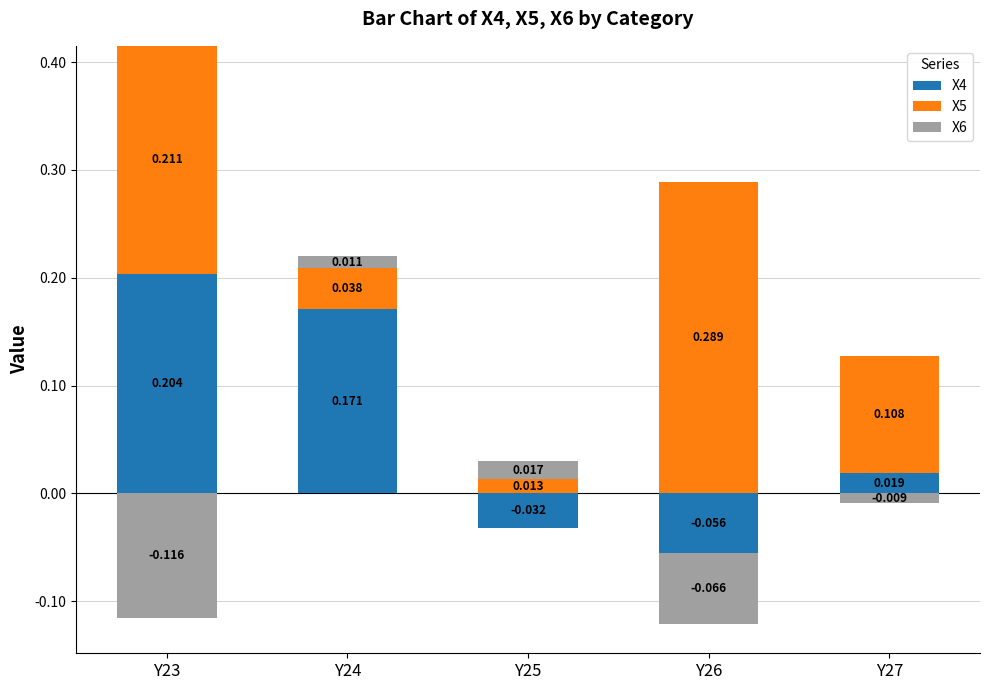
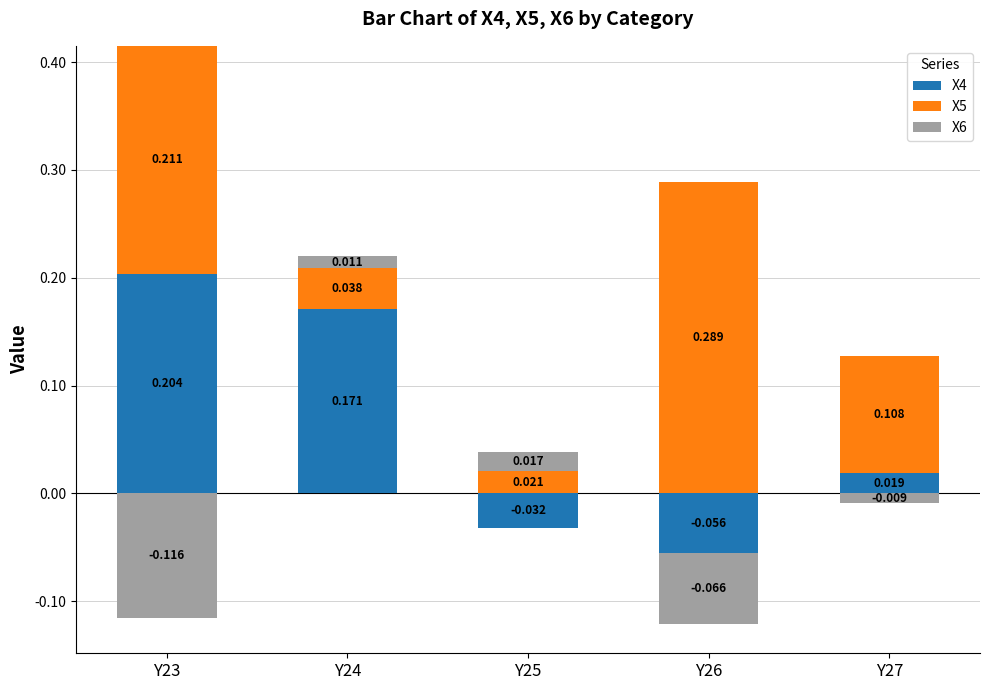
X5, Y25: 0.013 -> 0.021
